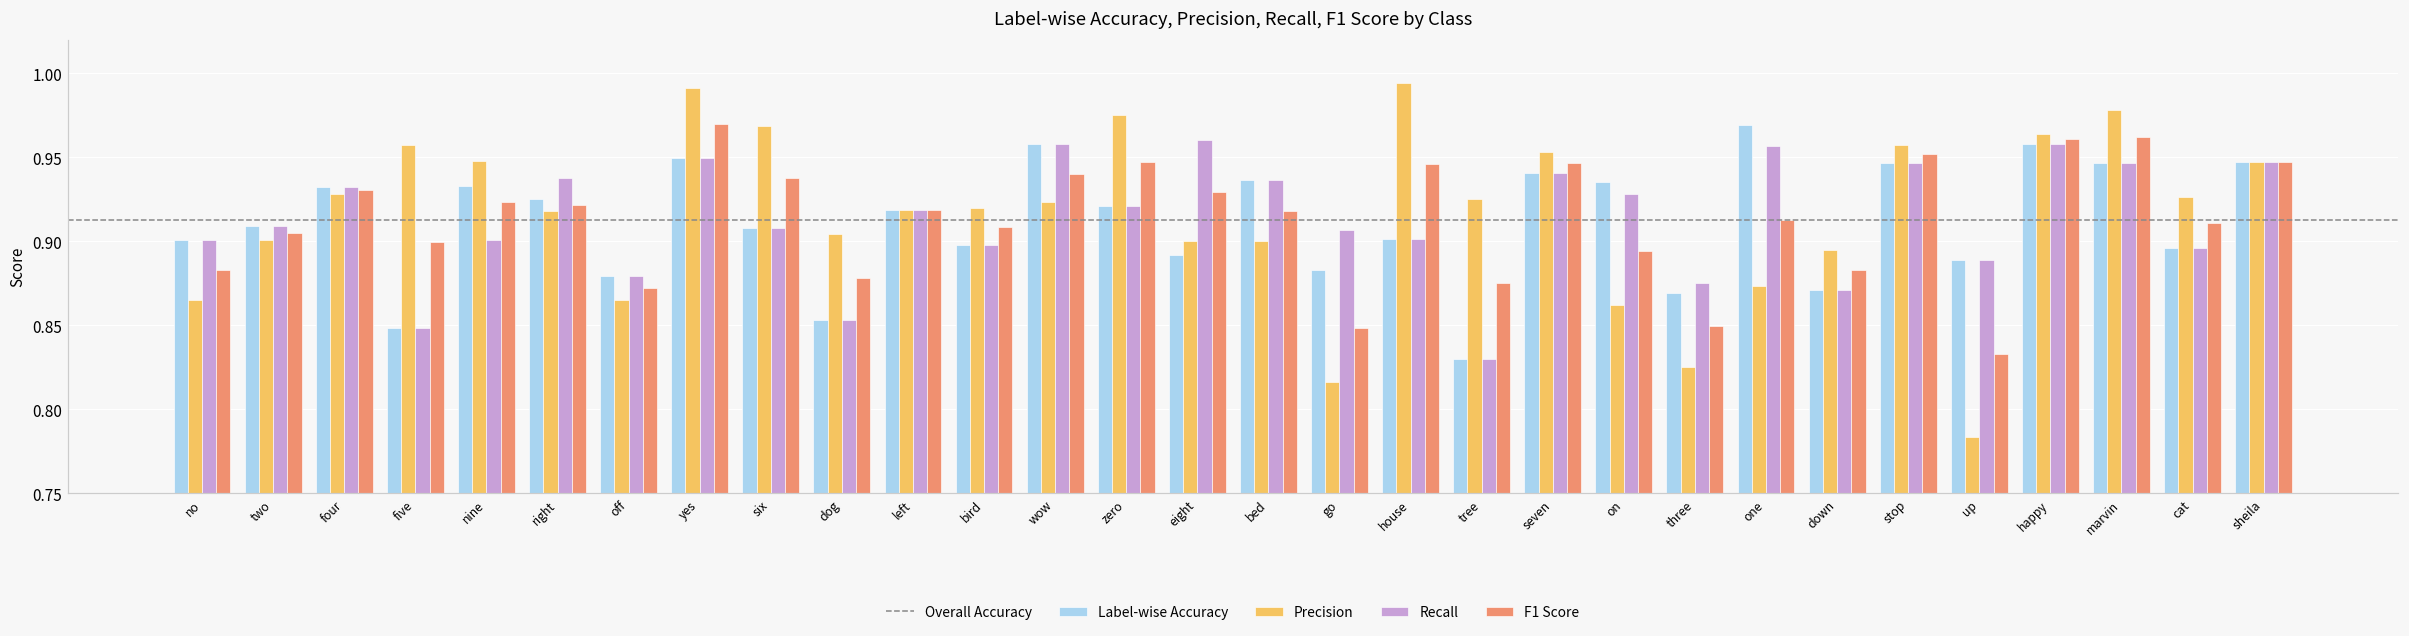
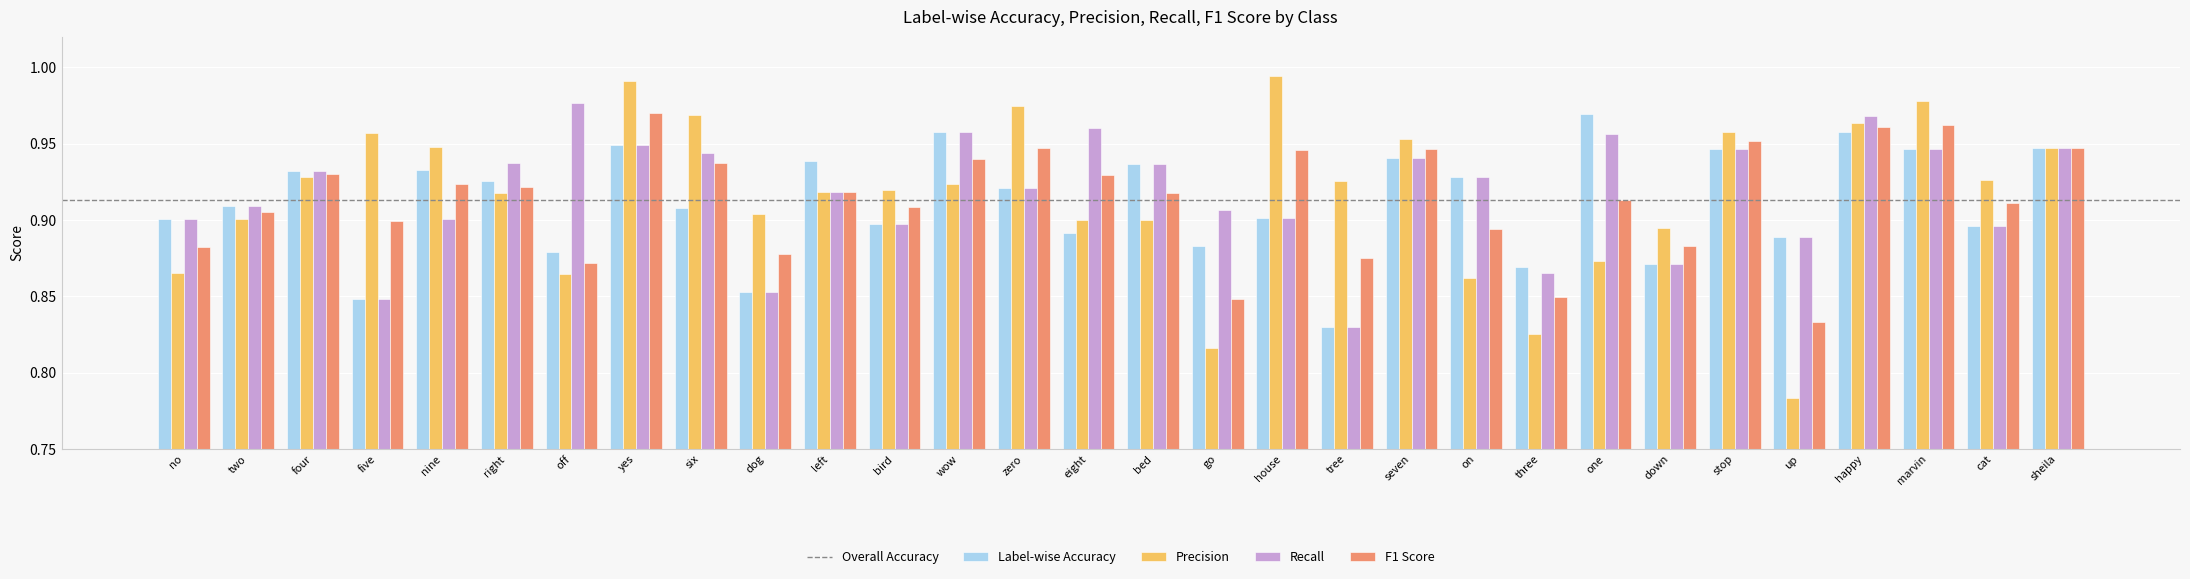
Recall, off: 0.879 -> 0.977
Recall, six: 0.908 -> 0.944
Label-wise Accuracy, left: 0.918 -> 0.938
Label-wise Accuracy, on: 0.935 -> 0.928
Recall, three: 0.875 -> 0.865
Recall, happy: 0.958 -> 0.968
